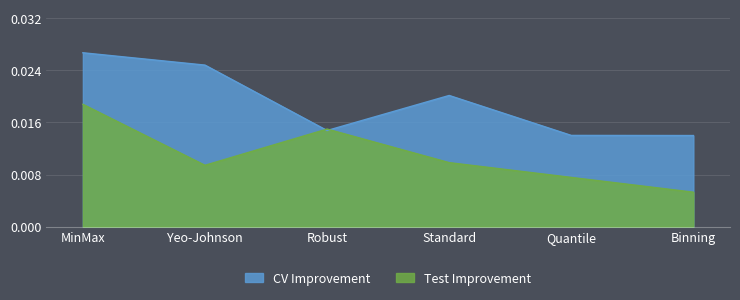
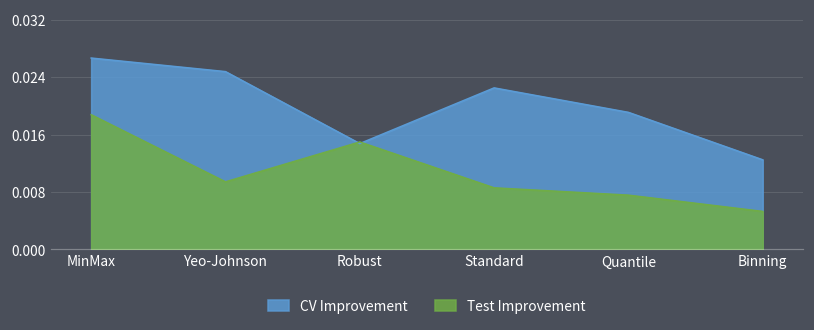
CV Improvement, Standard: 0.020 -> 0.023
Test Improvement, Standard: 0.010 -> 0.009
CV Improvement, Quantile: 0.014 -> 0.019
CV Improvement, Binning: 0.014 -> 0.012
